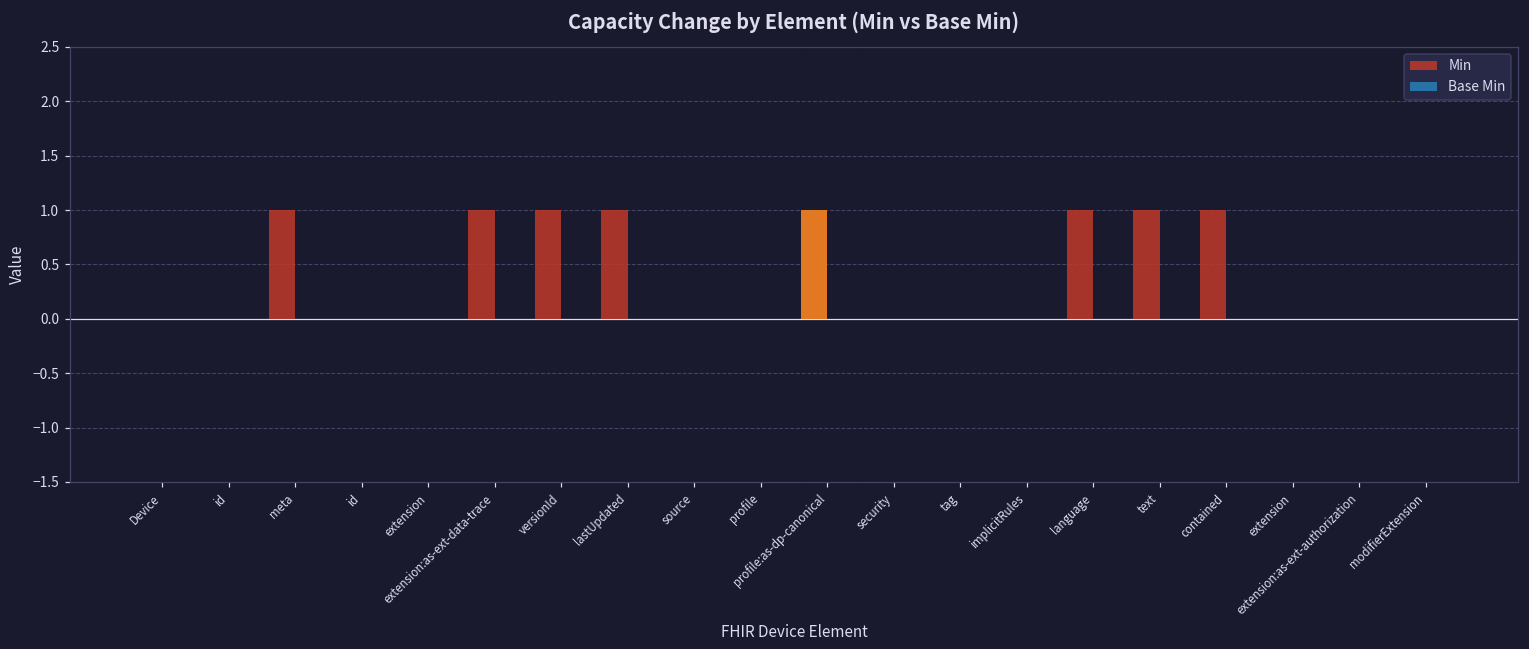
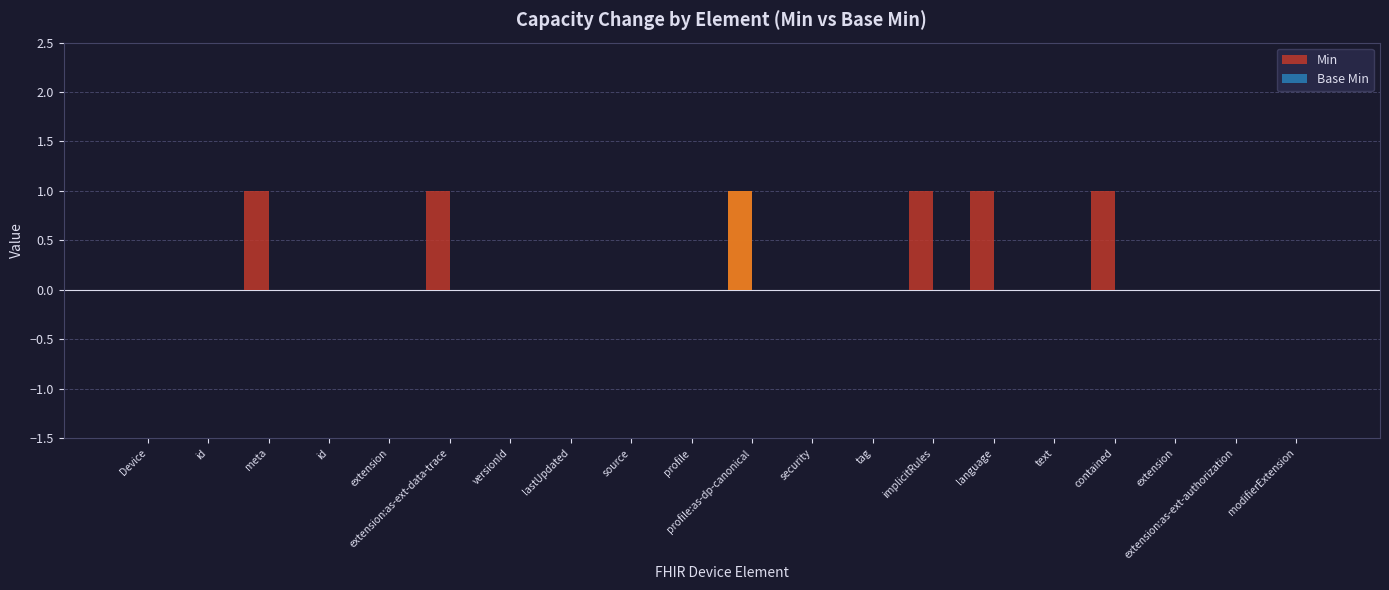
Min, versionId: 1 -> 0
Min, lastUpdated: 1 -> 0
Min, implicitRules: 0 -> 1
Min, text: 1 -> 0
